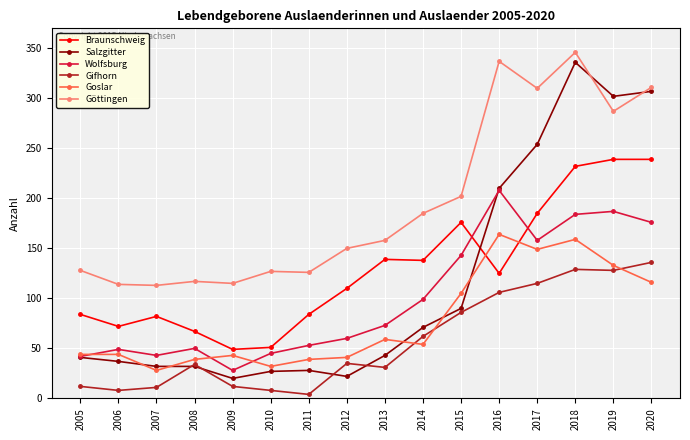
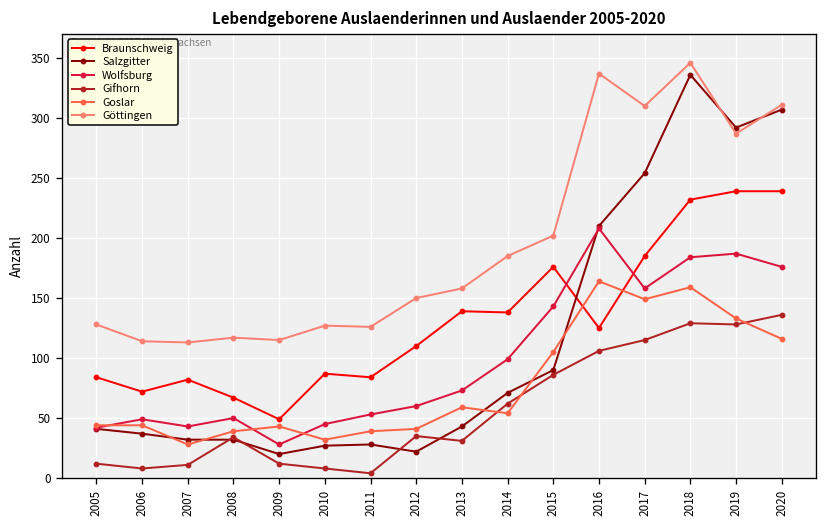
Braunschweig, 2010: 51 -> 87
Salzgitter, 2019: 302 -> 292
